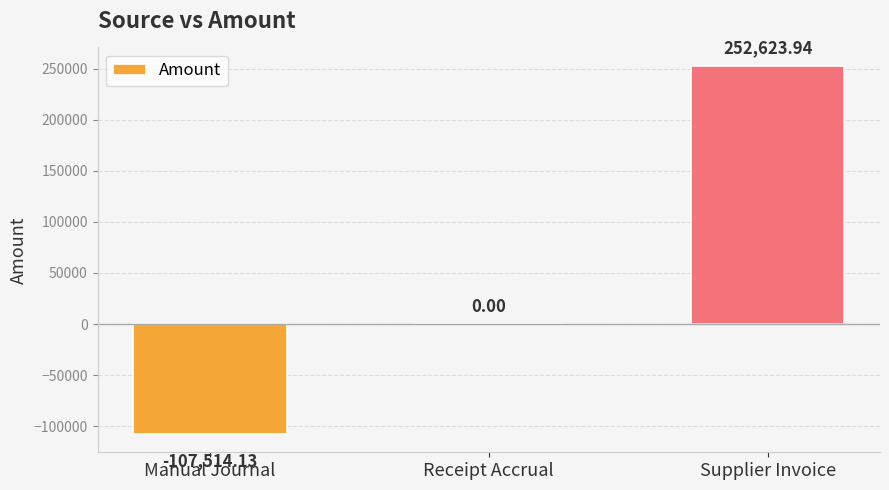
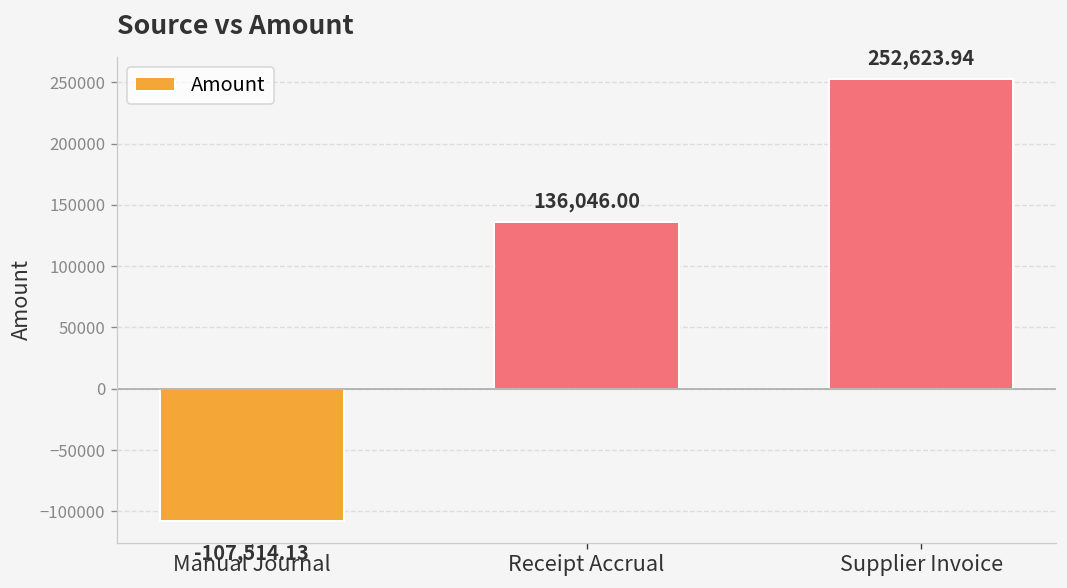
Receipt Accrual: 0.00 -> 136,046.00
